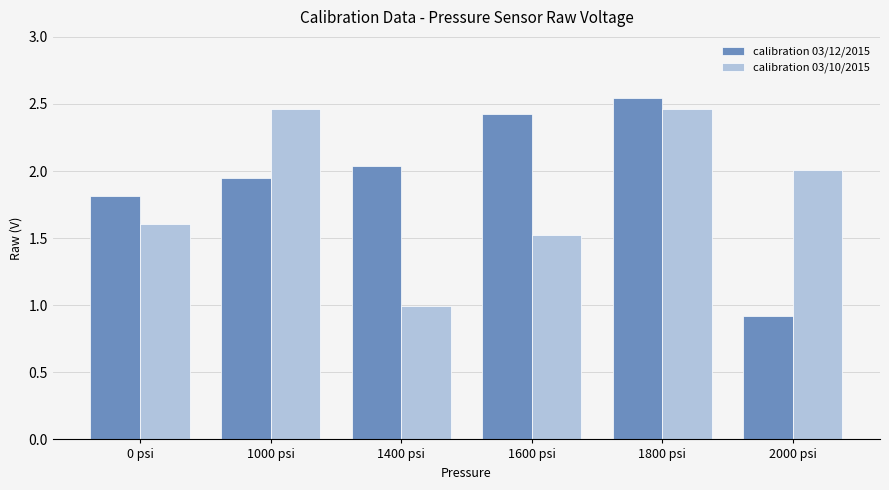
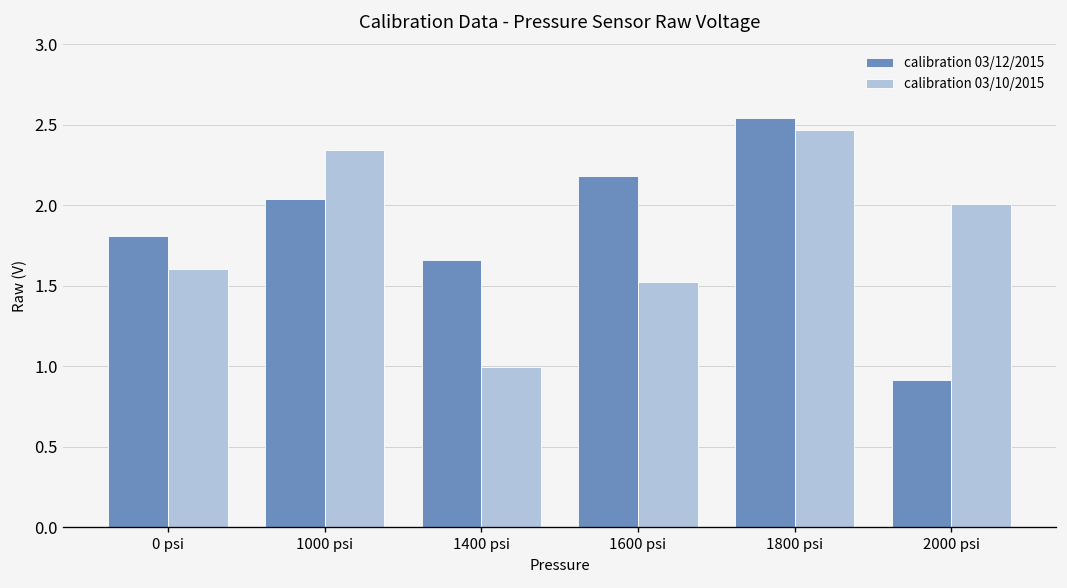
calibration 03/12/2015, 1000 psi: 1.95 -> 2.04
calibration 03/10/2015, 1000 psi: 2.46 -> 2.34
calibration 03/12/2015, 1400 psi: 2.04 -> 1.66
calibration 03/12/2015, 1600 psi: 2.43 -> 2.18
